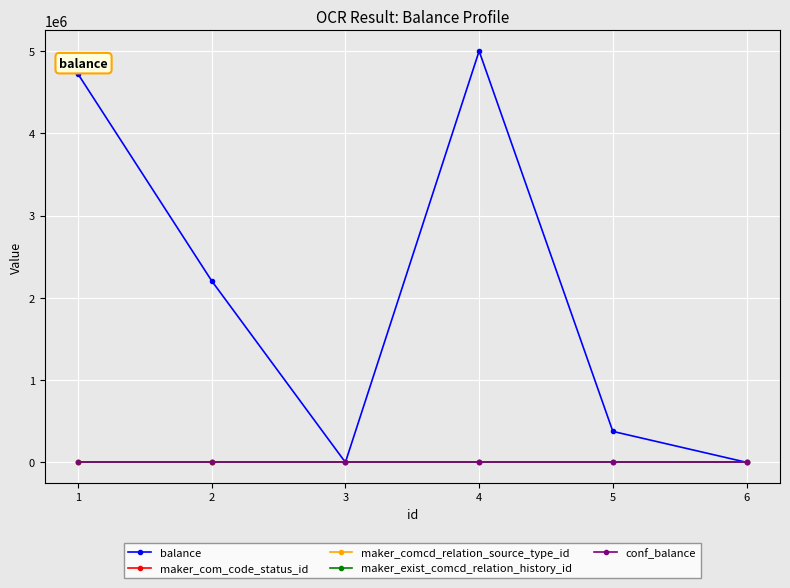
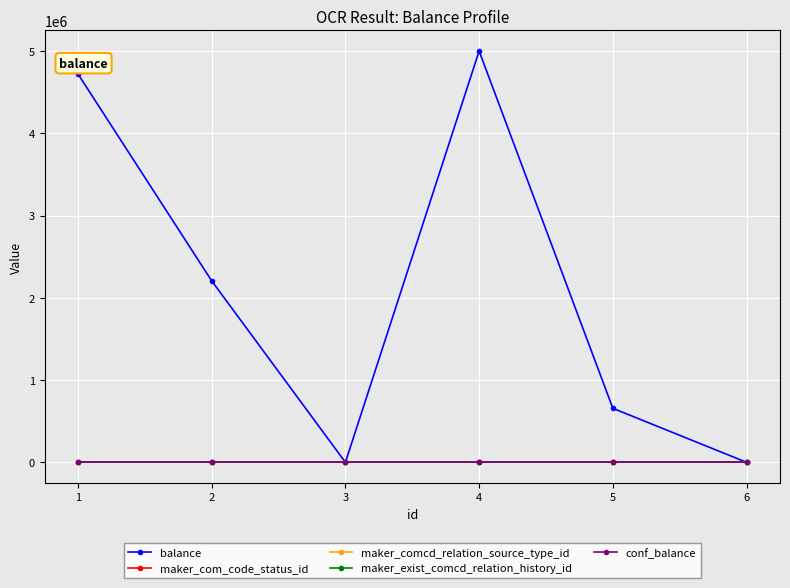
balance, 5: 400000 -> 700000
